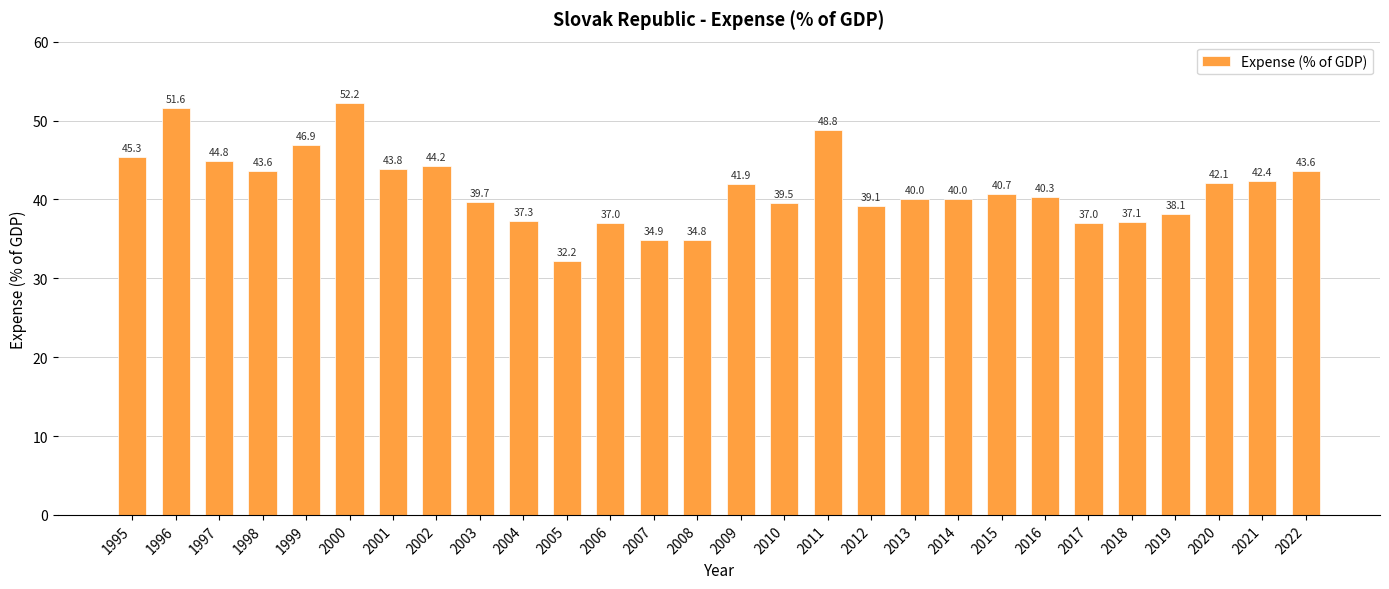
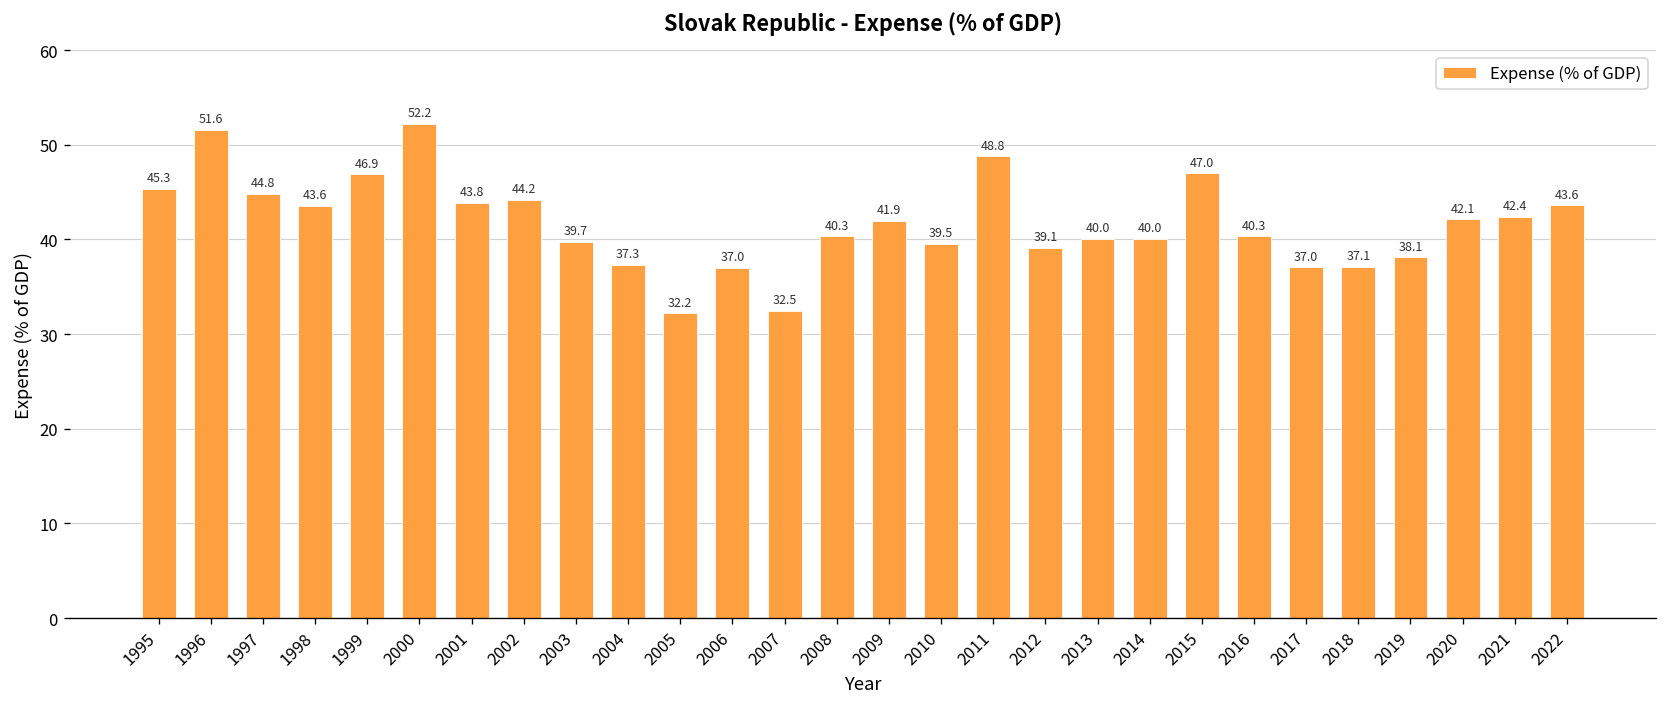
2007: 34.9 -> 32.5
2008: 34.8 -> 40.3
2015: 40.7 -> 47.0
